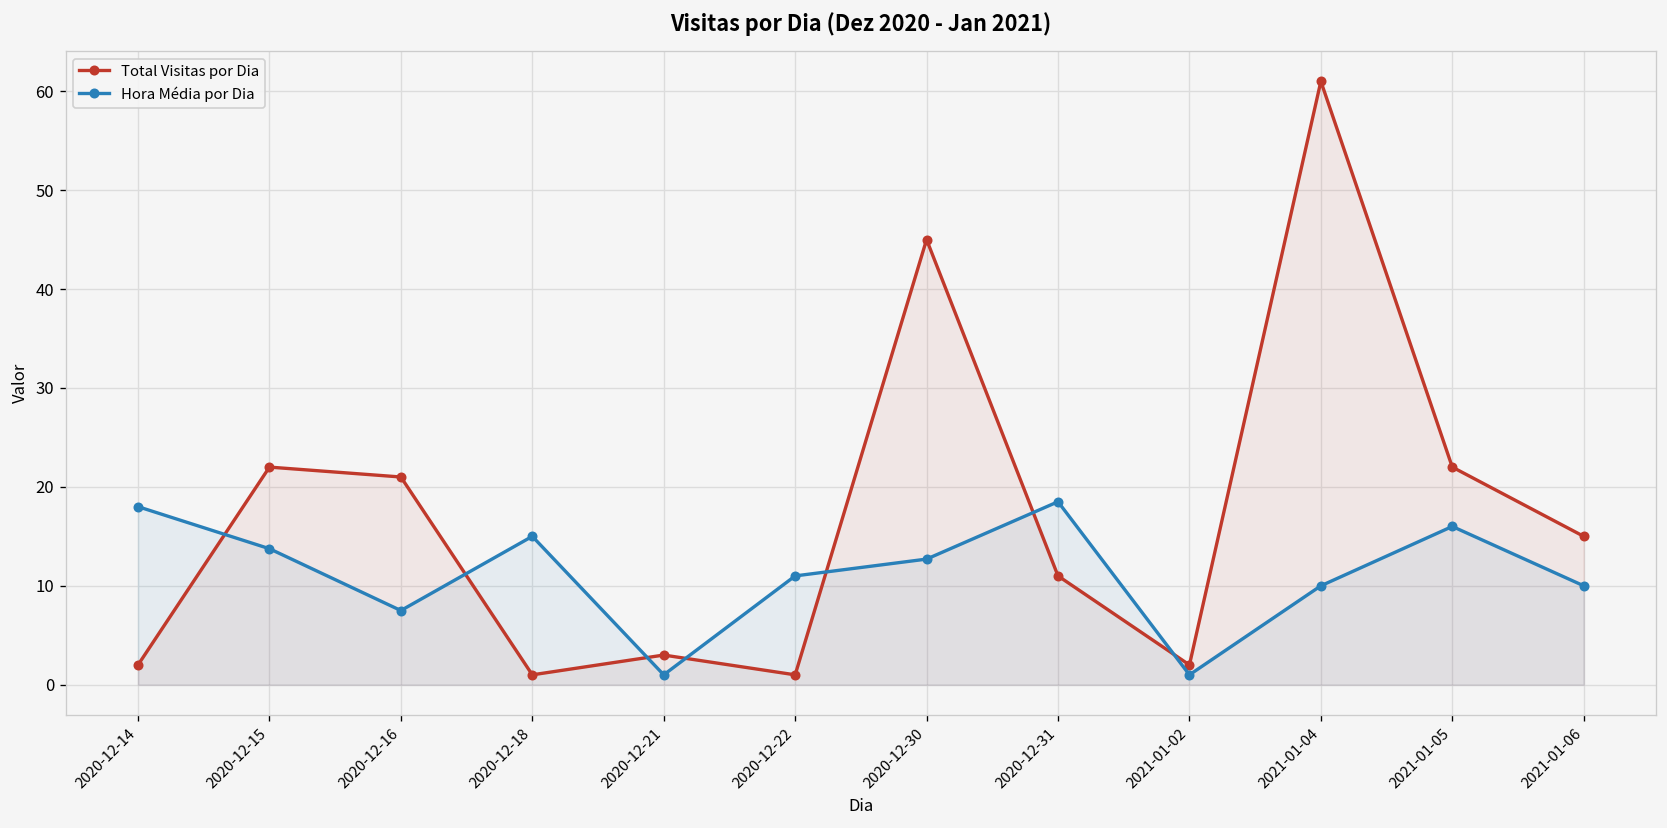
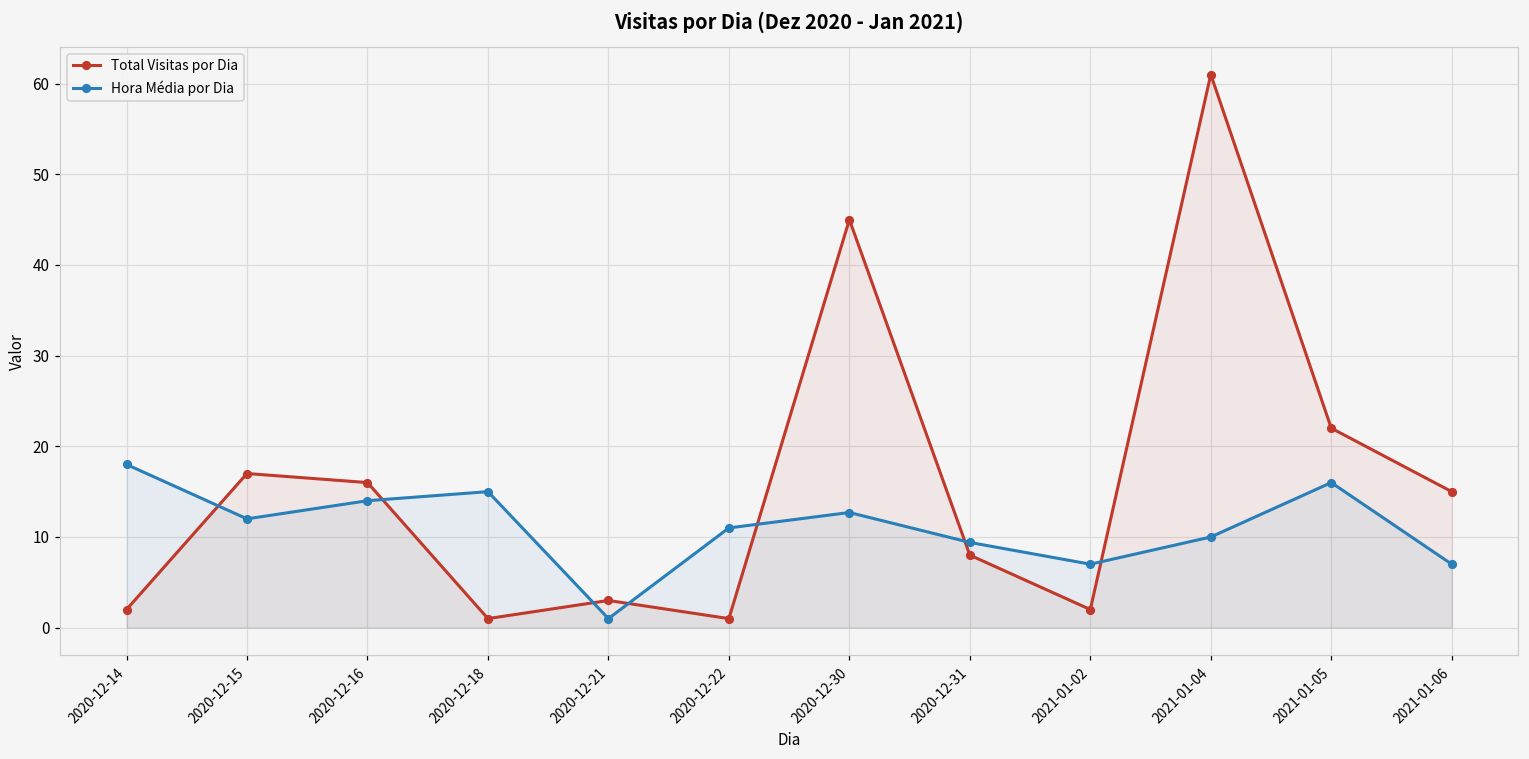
Total Visitas por Dia, 2020-12-15: 22 -> 17
Hora Média por Dia, 2020-12-15: 14 -> 12
Total Visitas por Dia, 2020-12-16: 21 -> 16
Hora Média por Dia, 2020-12-16: 8 -> 14
Total Visitas por Dia, 2020-12-31: 11 -> 8
Hora Média por Dia, 2020-12-31: 19 -> 9
Hora Média por Dia, 2021-01-02: 1 -> 7
Hora Média por Dia, 2021-01-06: 10 -> 7
